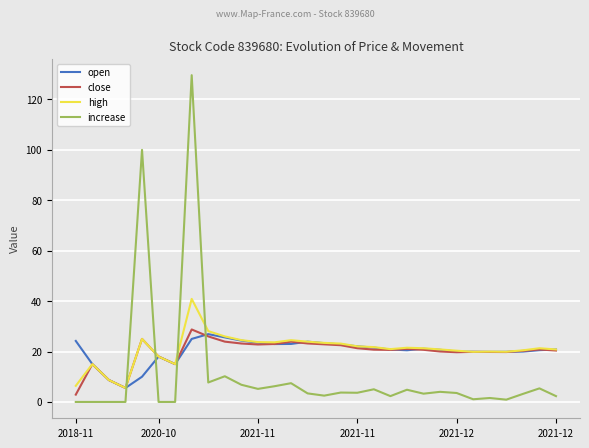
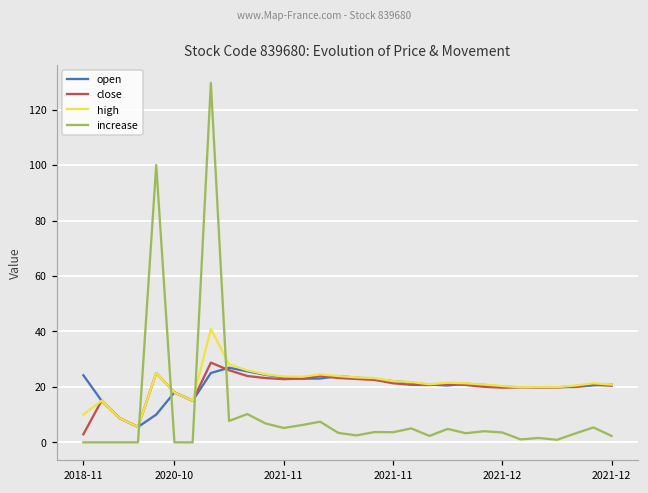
high, 2018-11: 6 -> 10
